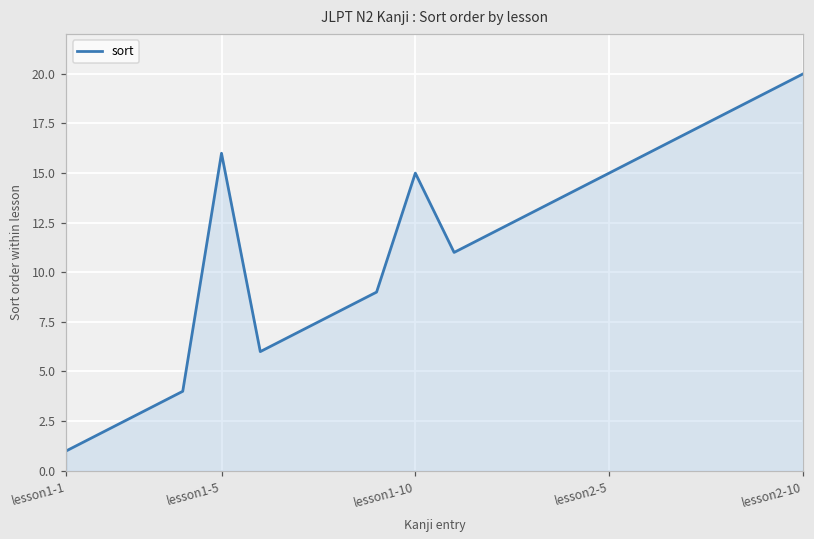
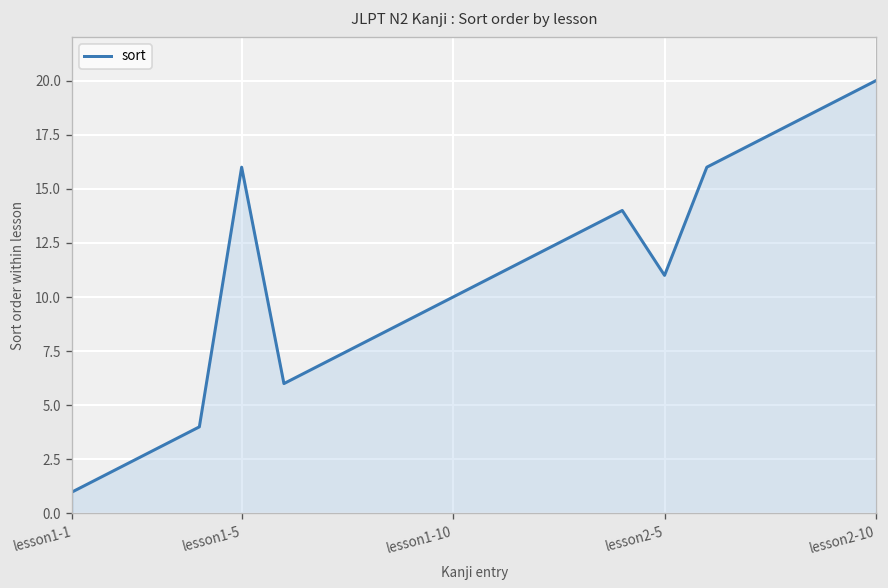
lesson1-10: 15 -> 10
lesson2-5: 15 -> 11
